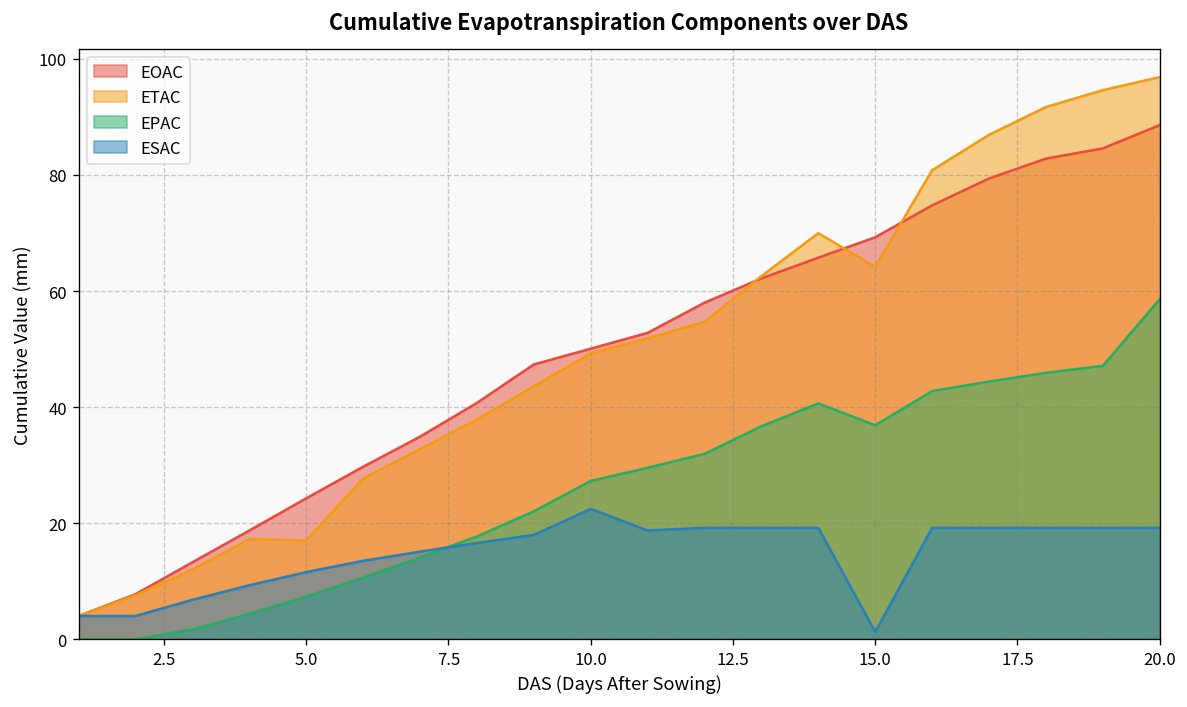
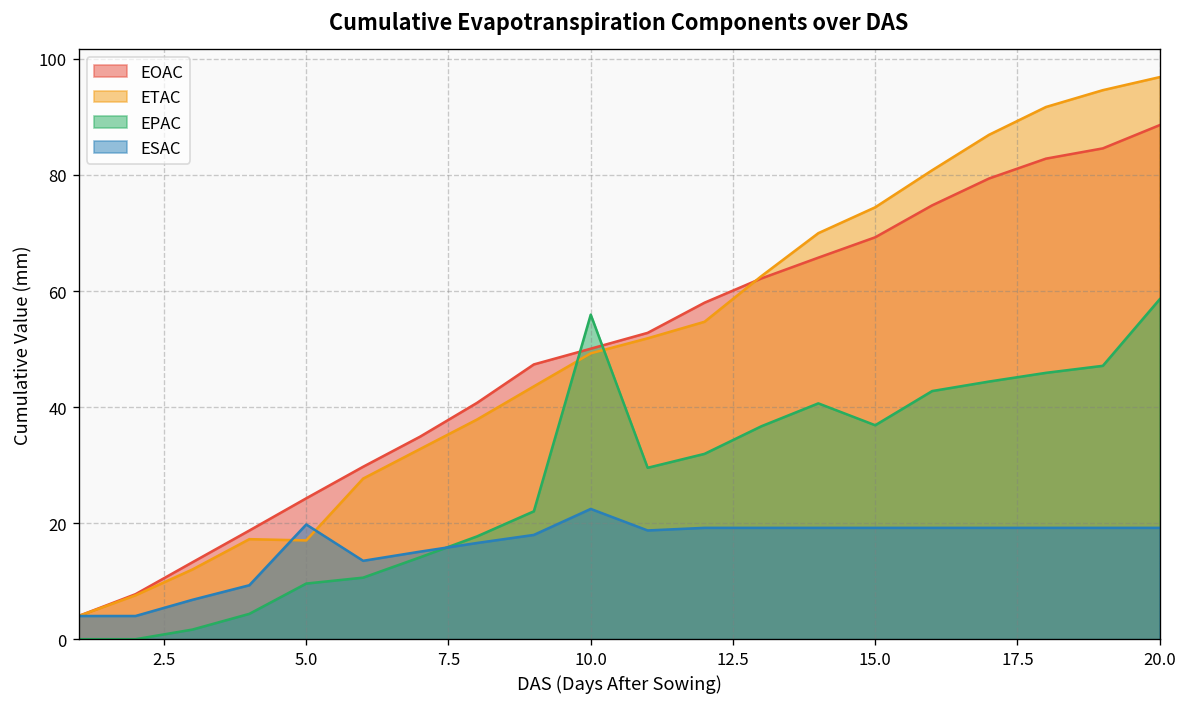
EPAC, 5.0: 7 -> 10
ESAC, 5.0: 12 -> 20
EPAC, 10.0: 27 -> 56
ETAC, 15.0: 64 -> 74
ESAC, 15.0: 1 -> 19
